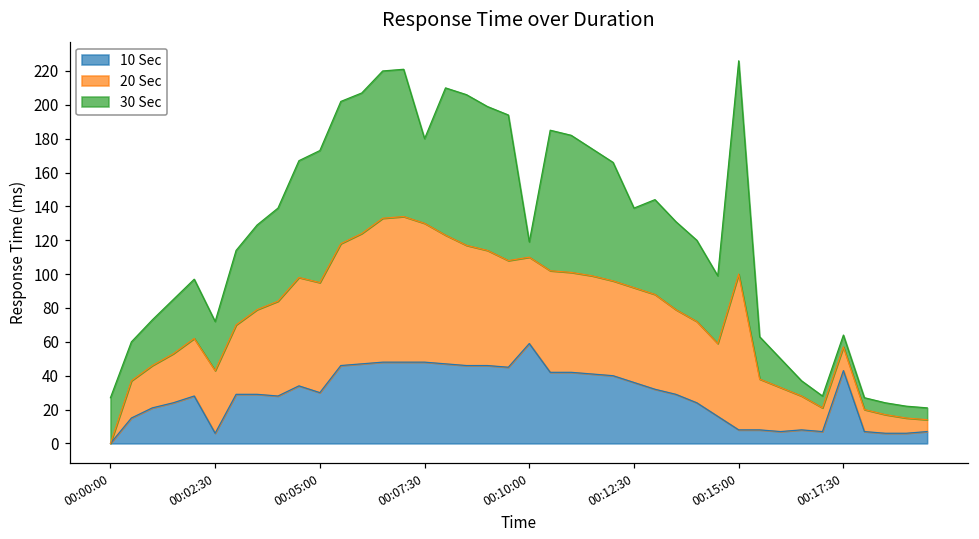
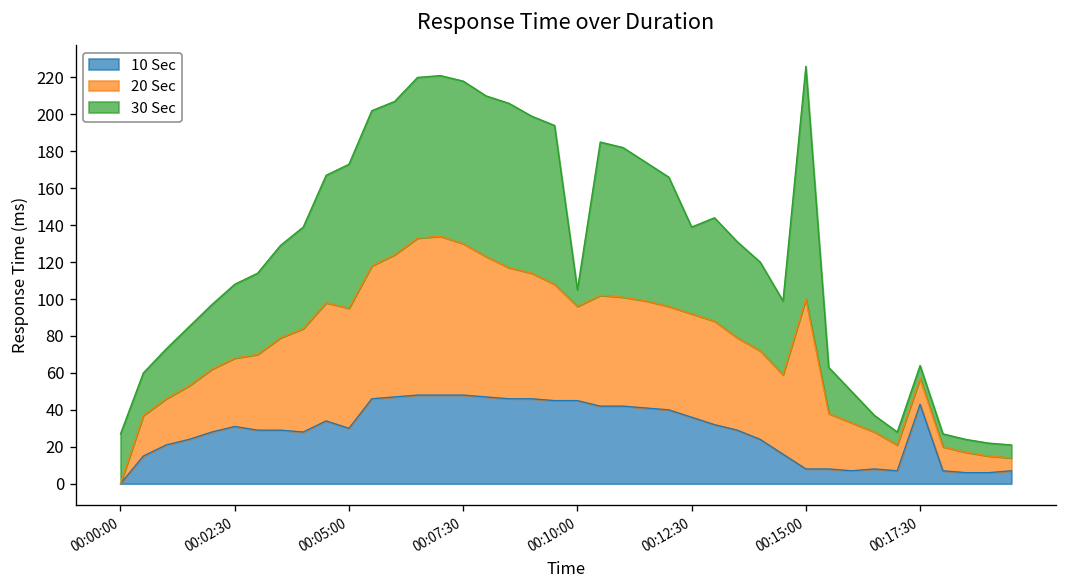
10 Sec, 00:02:30: 6 -> 31
30 Sec, 00:02:30: 29 -> 40
30 Sec, 00:07:30: 50 -> 88
10 Sec, 00:10:00: 59 -> 45
